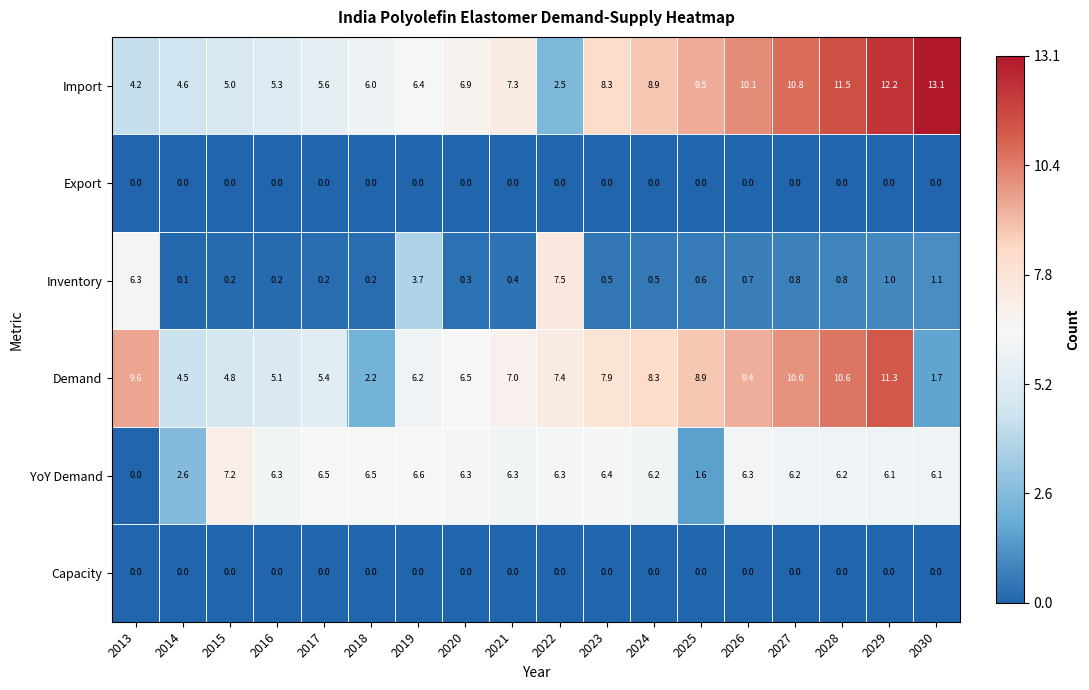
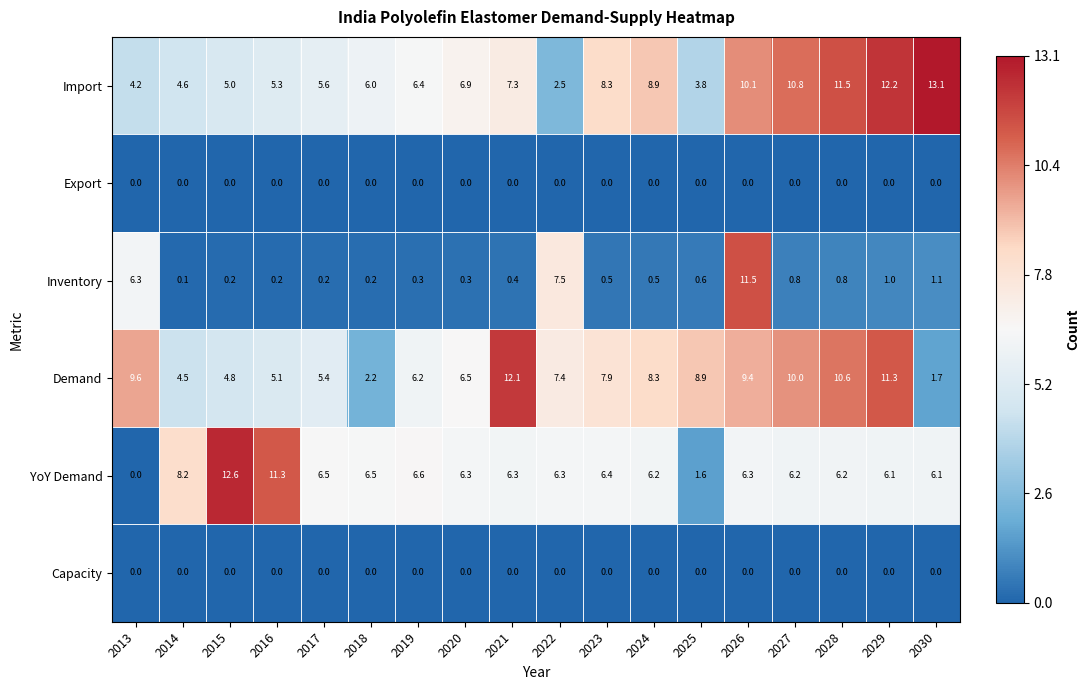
Import, 2025: 9.5 -> 3.8
Inventory, 2019: 3.7 -> 0.3
Inventory, 2026: 0.7 -> 11.5
Demand, 2021: 7.0 -> 12.1
YoY Demand, 2014: 2.6 -> 8.2
YoY Demand, 2015: 7.2 -> 12.6
YoY Demand, 2016: 6.3 -> 11.3
